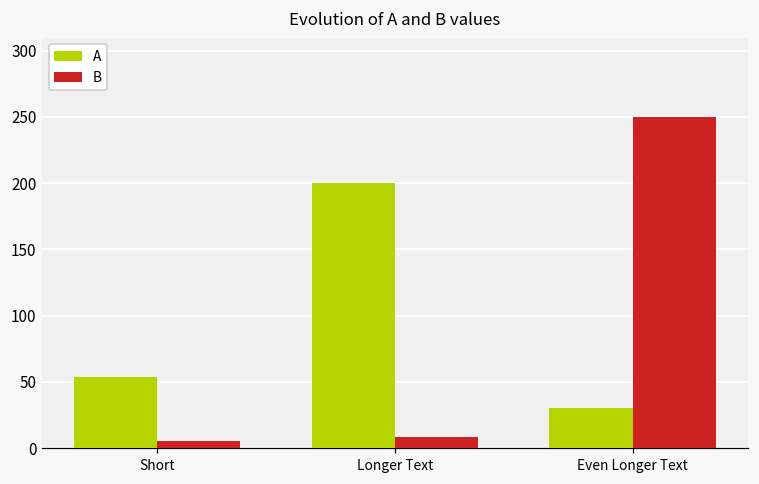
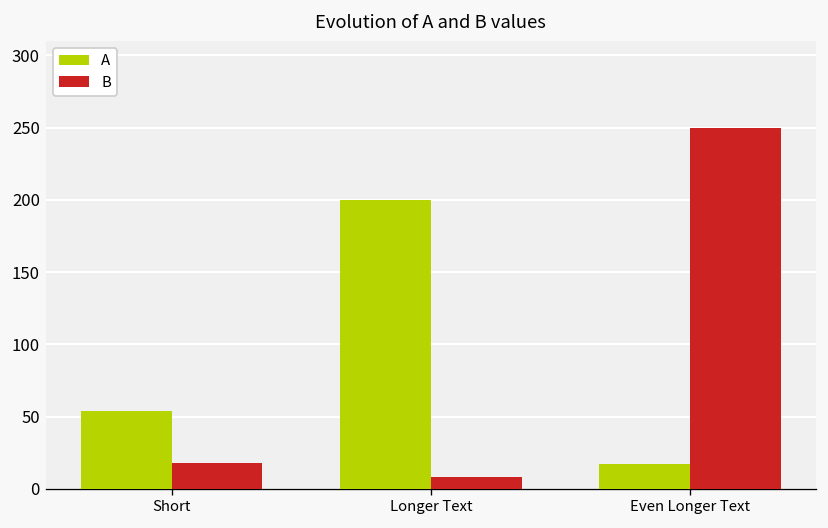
B, Short: 5 -> 18
A, Even Longer Text: 30 -> 17
